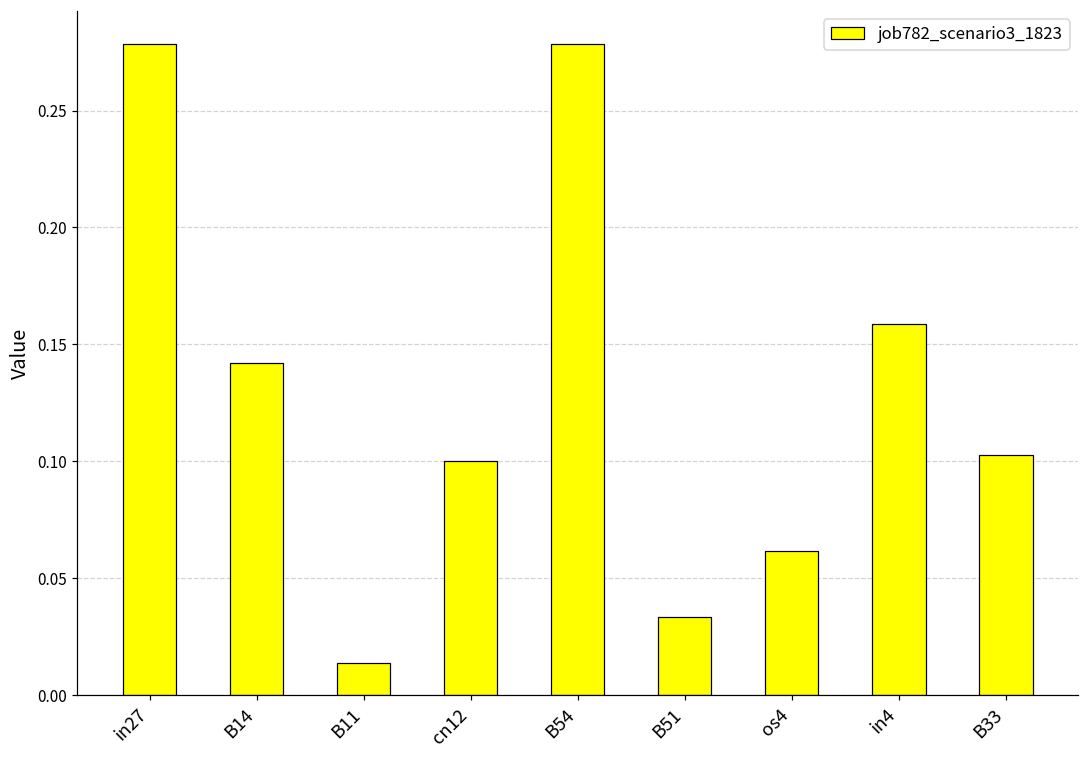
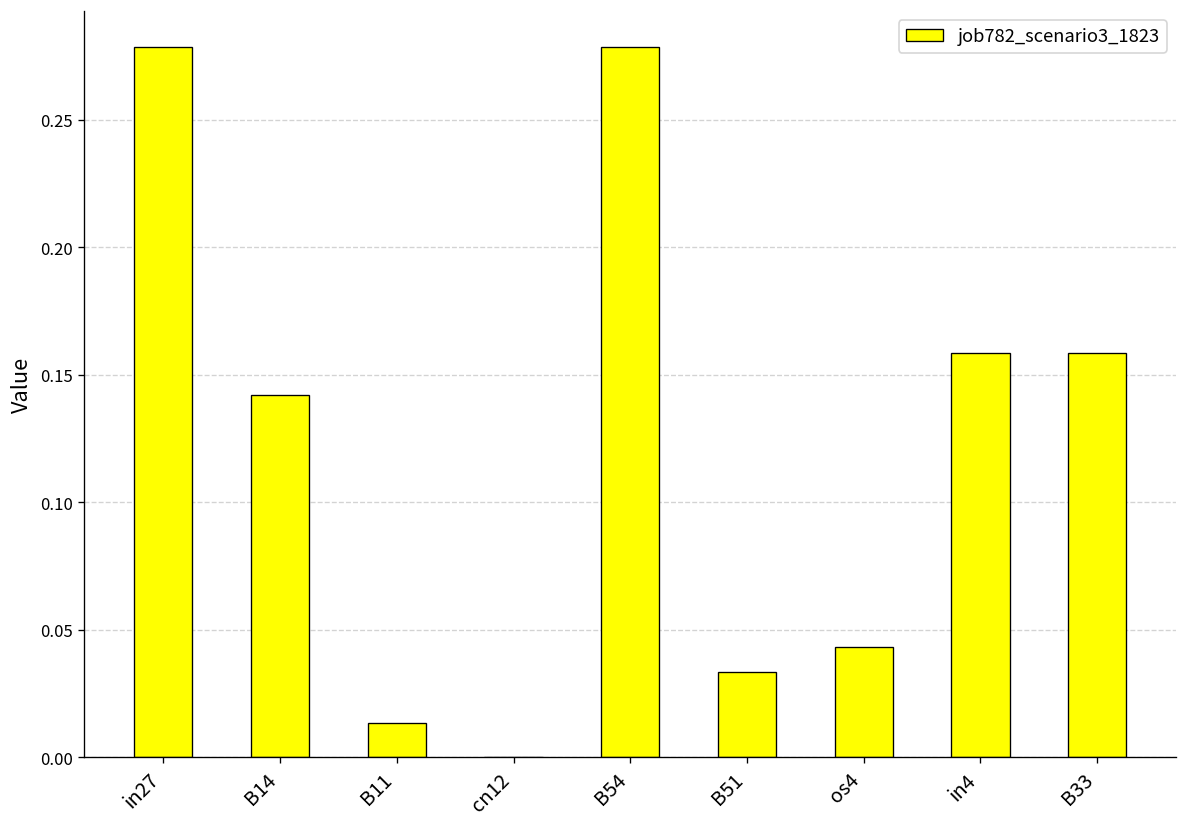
cn12: 0.1 -> 0.0
os4: 0.062 -> 0.043
B33: 0.103 -> 0.159
